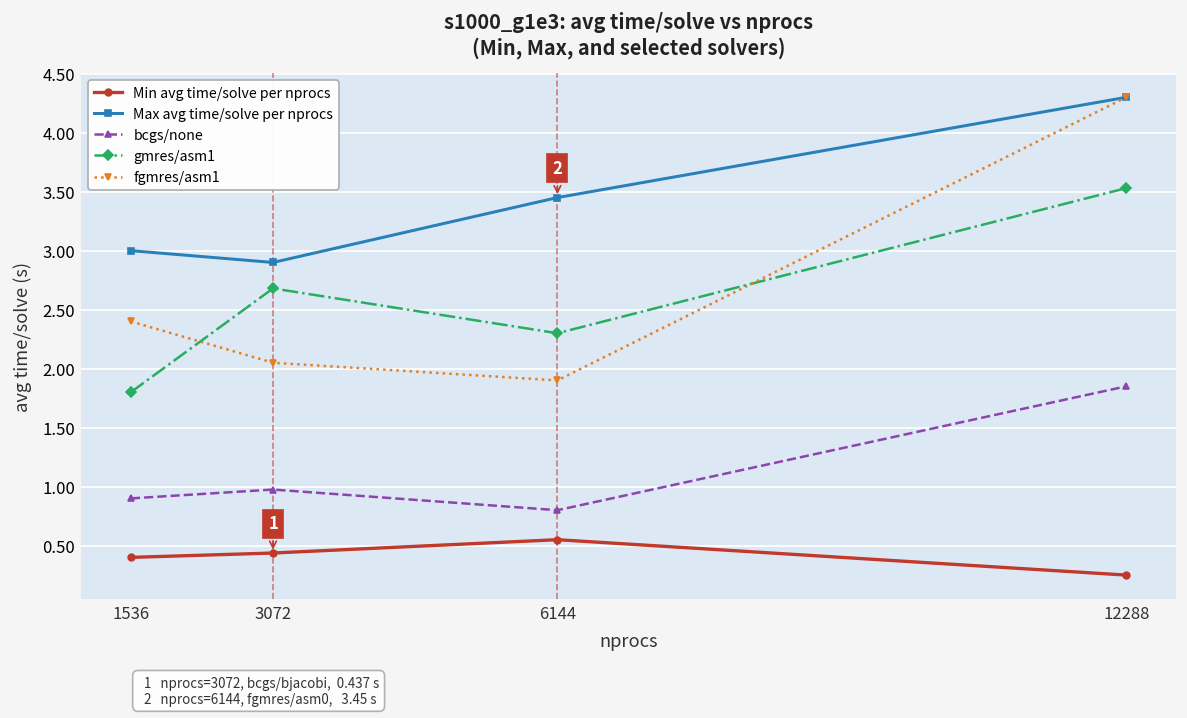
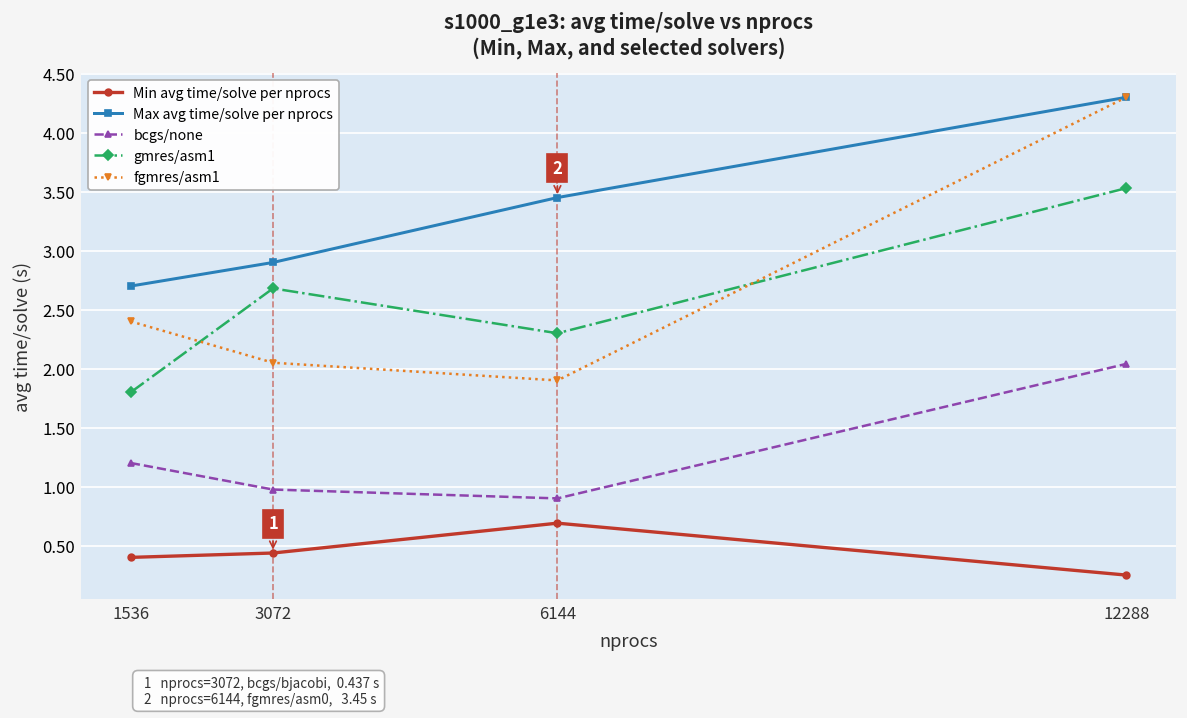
Max avg time/solve per nprocs, 1536: 3.0 -> 2.7
bcgs/none, 1536: 0.9 -> 1.2
Min avg time/solve per nprocs, 6144: 0.6 -> 0.7
bcgs/none, 6144: 0.8 -> 0.9
bcgs/none, 12288: 1.9 -> 2.0
